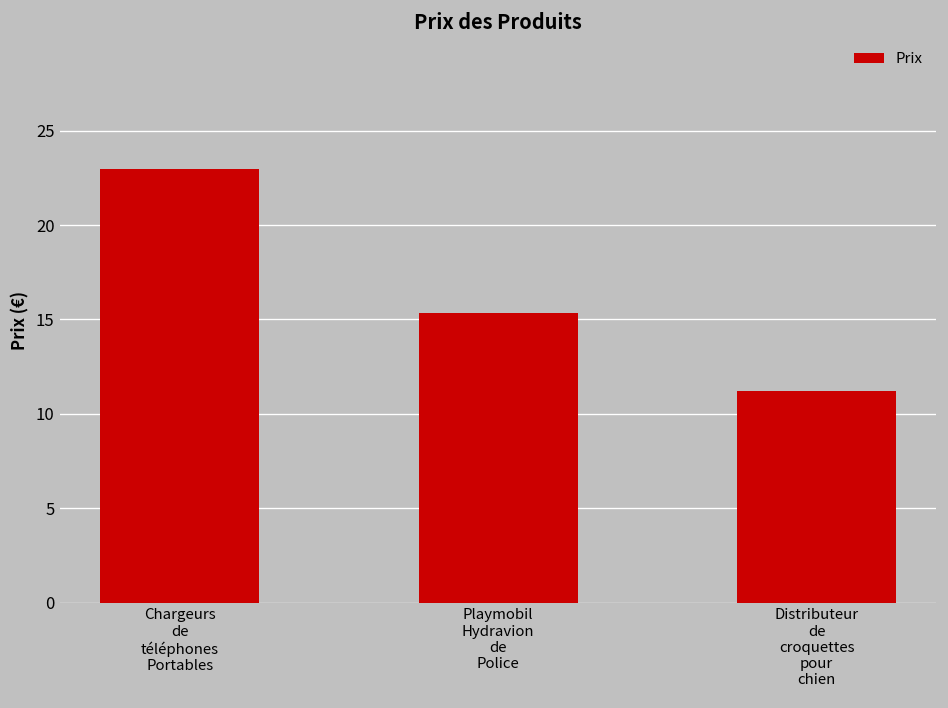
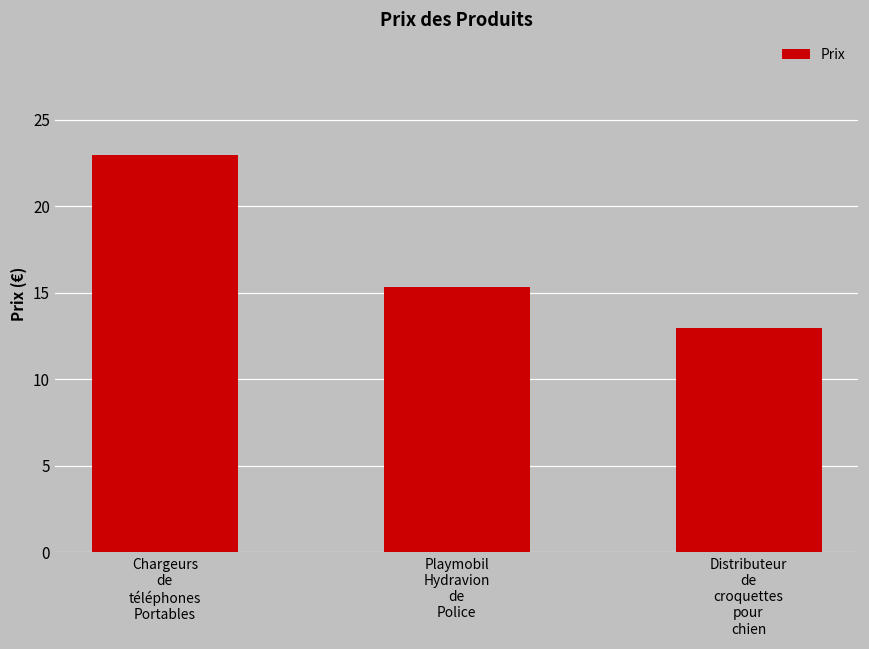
Distributeur de croquettes pour chien: 11.2 -> 13.0
